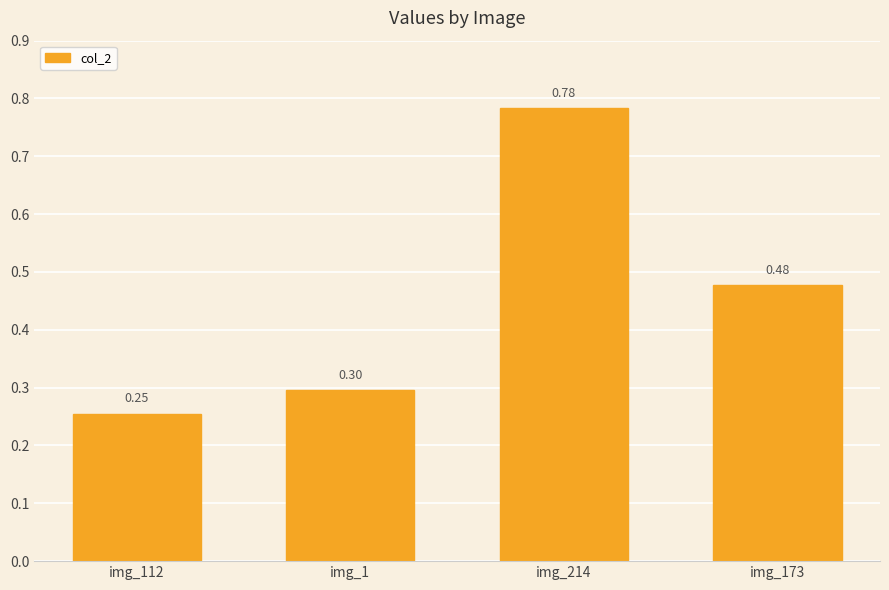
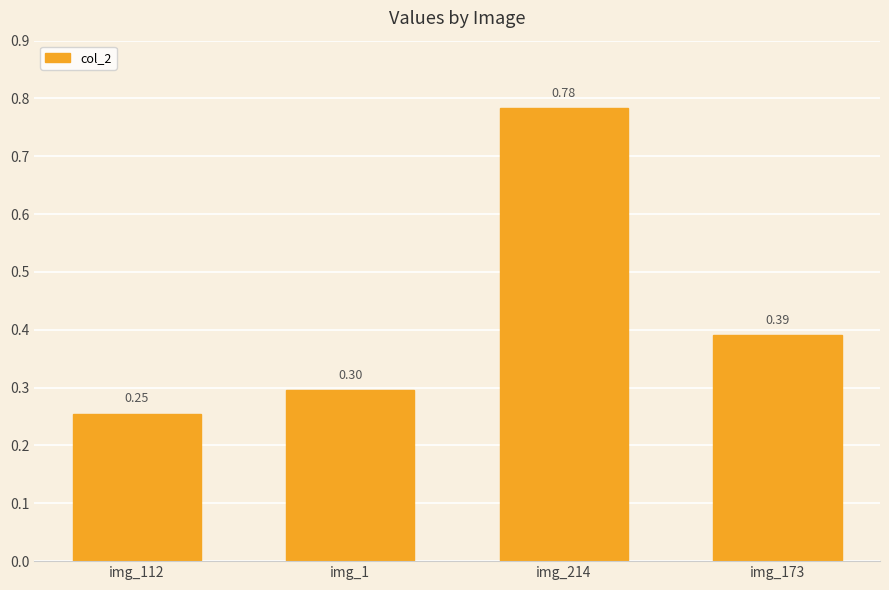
img_173: 0.48 -> 0.39
